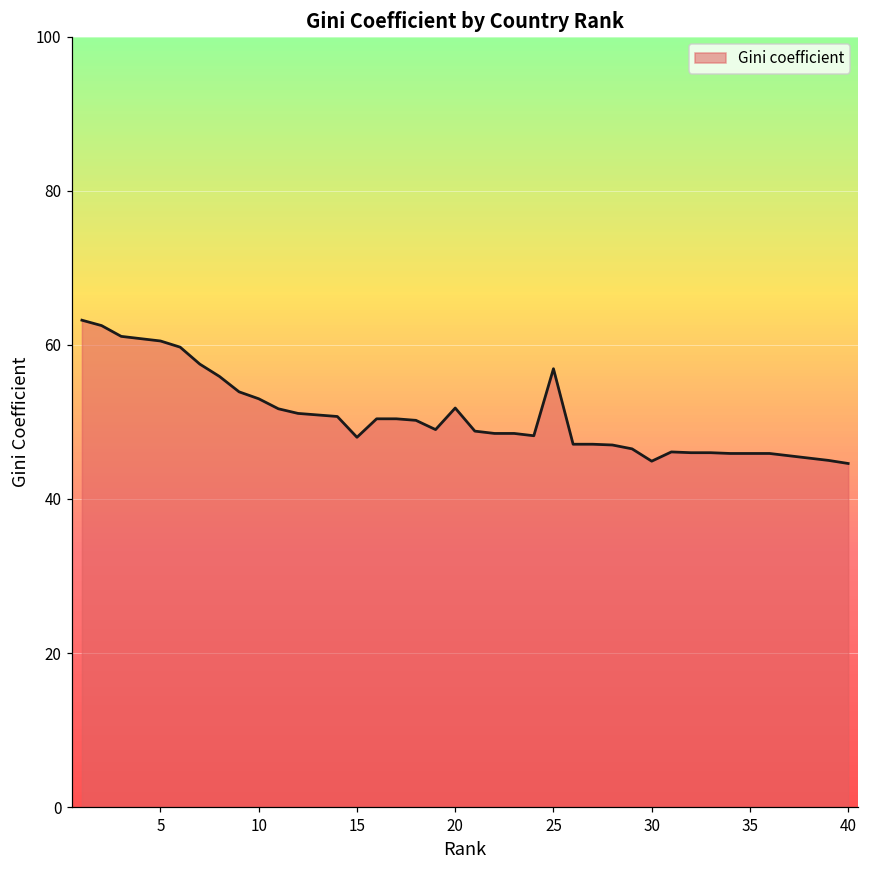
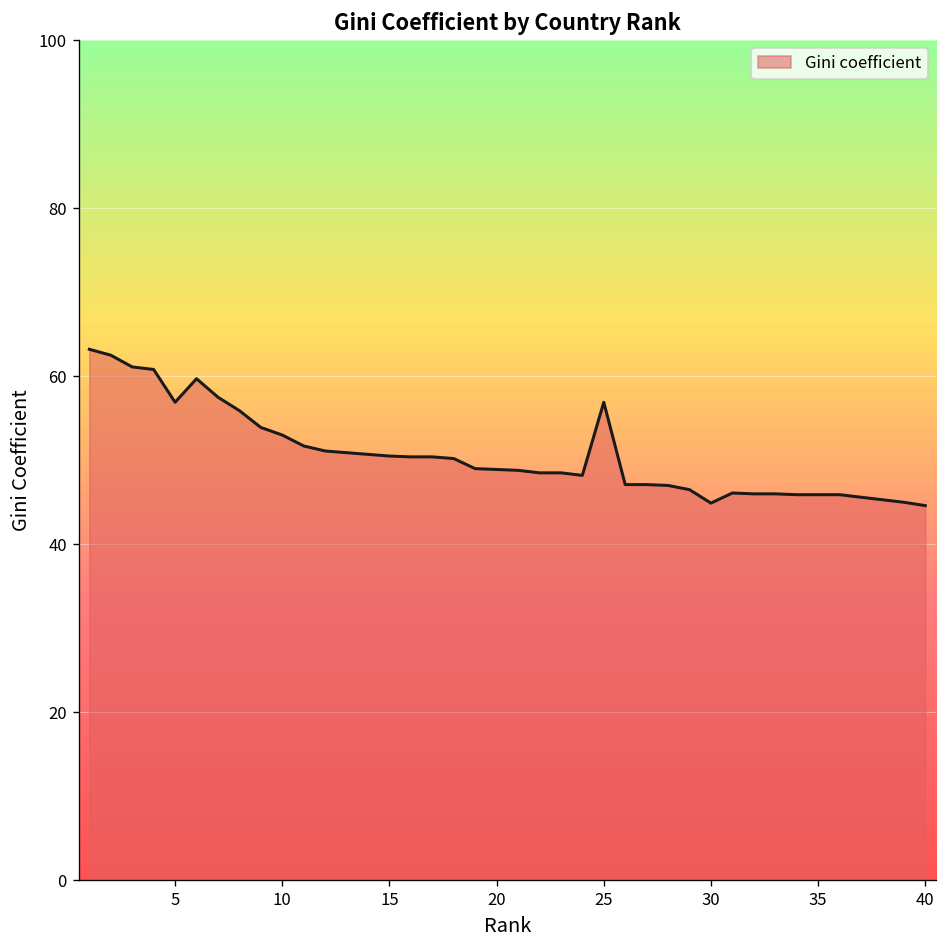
5: 61 -> 57
15: 48 -> 51
20: 52 -> 49
